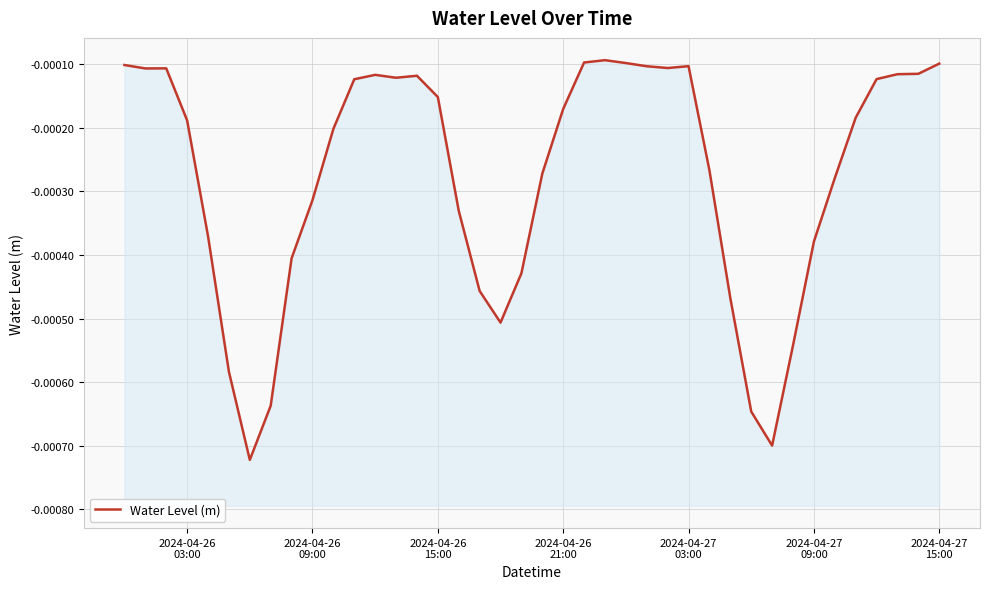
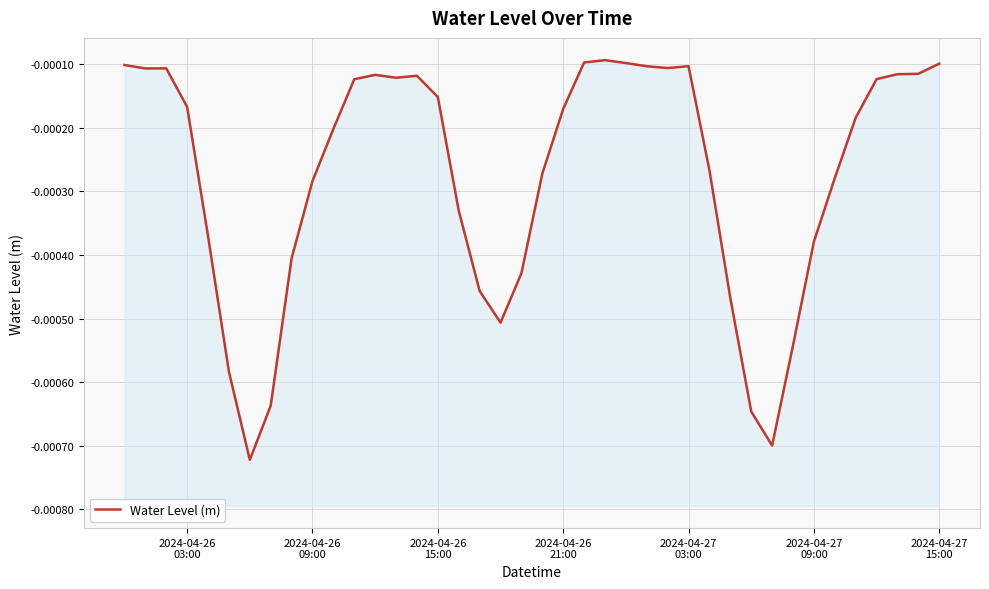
2024-04-26 03:00: -0.00019 -> -0.00017
2024-04-26 09:00: -0.00031 -> -0.00028
